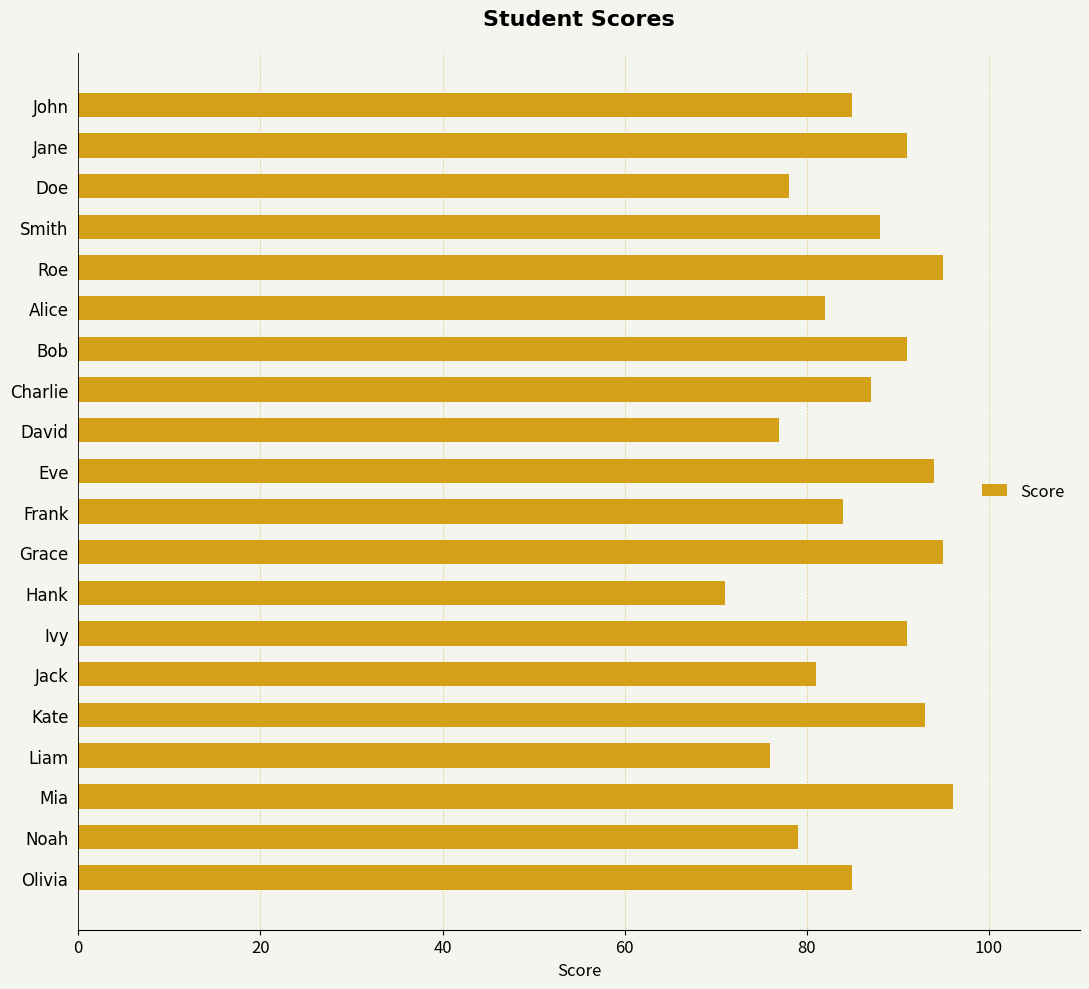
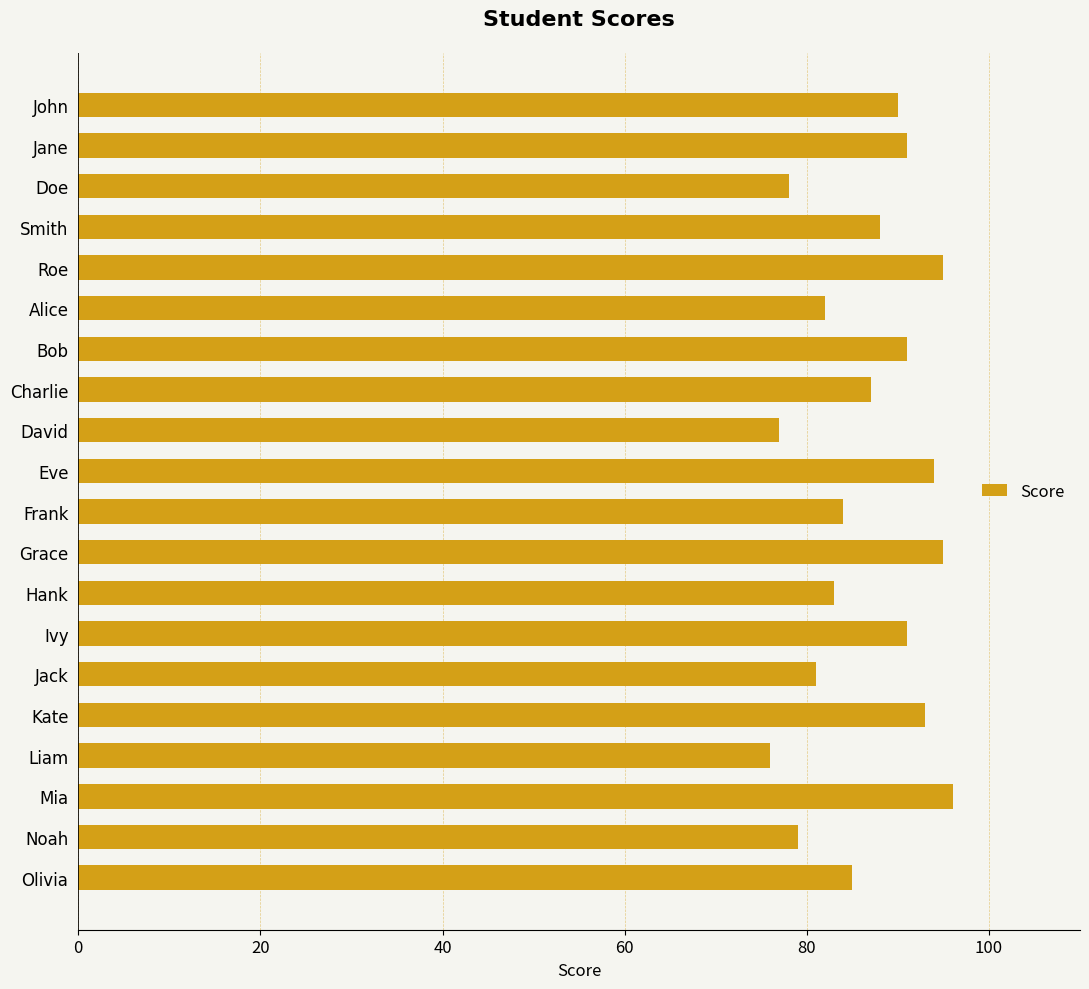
John: 85 -> 90
Hank: 71 -> 83
